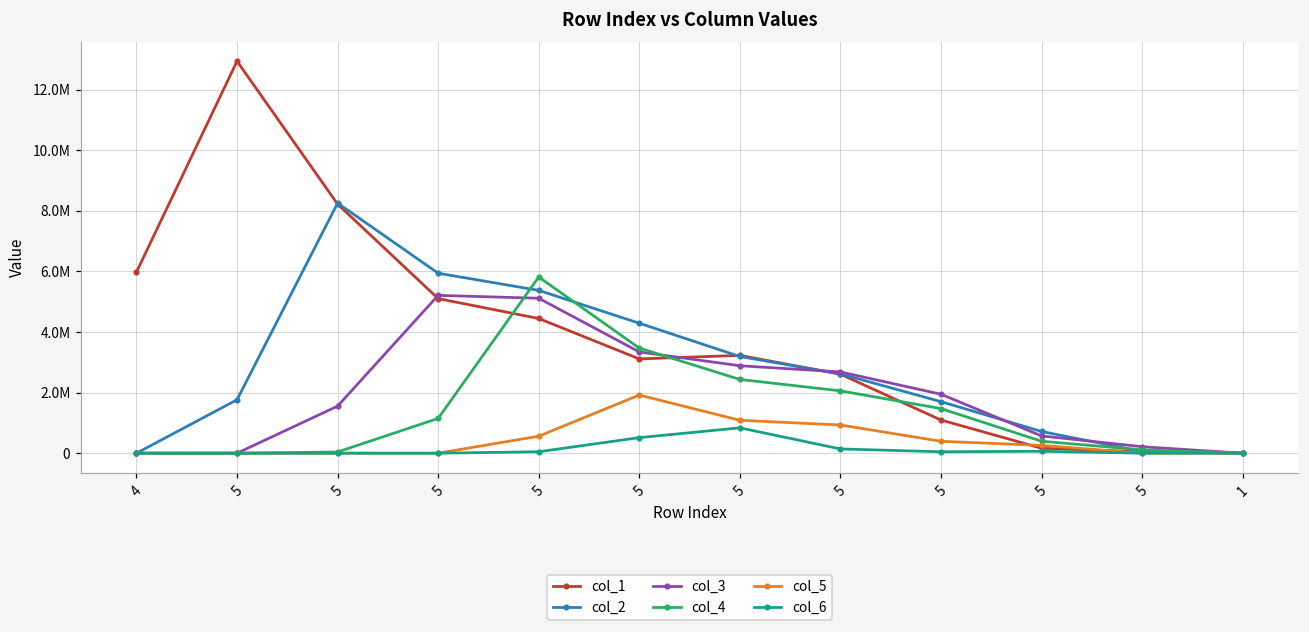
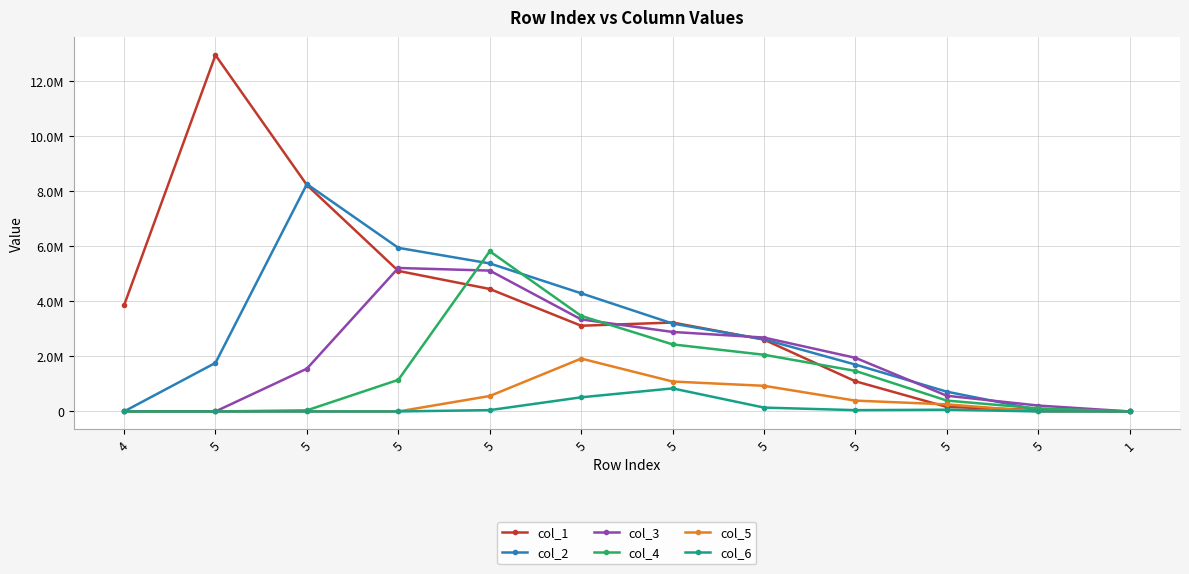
col_1, 4: 6000000 -> 3900000
